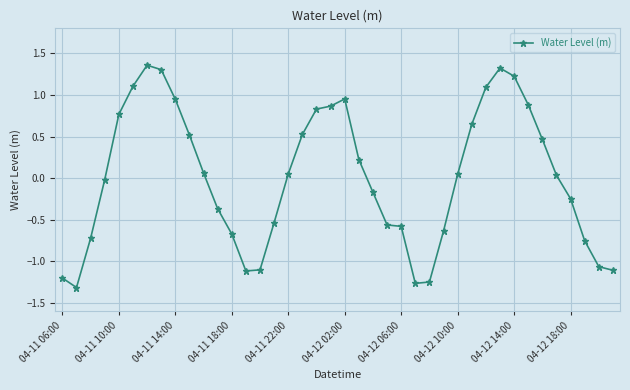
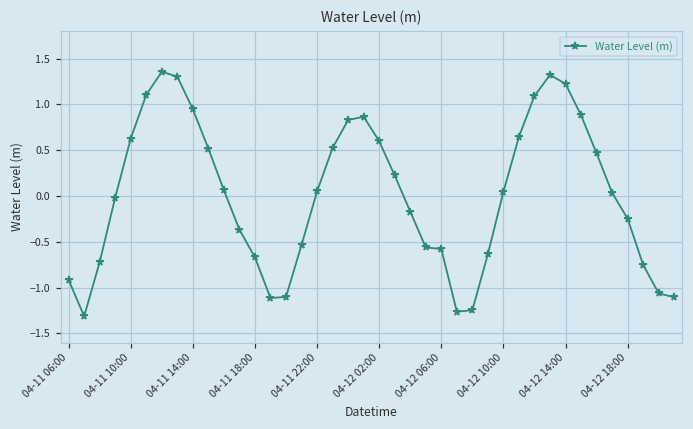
04-11 06:00: -1.2 -> -0.9
04-11 10:00: 0.8 -> 0.6
04-12 02:00: 1.0 -> 0.6
